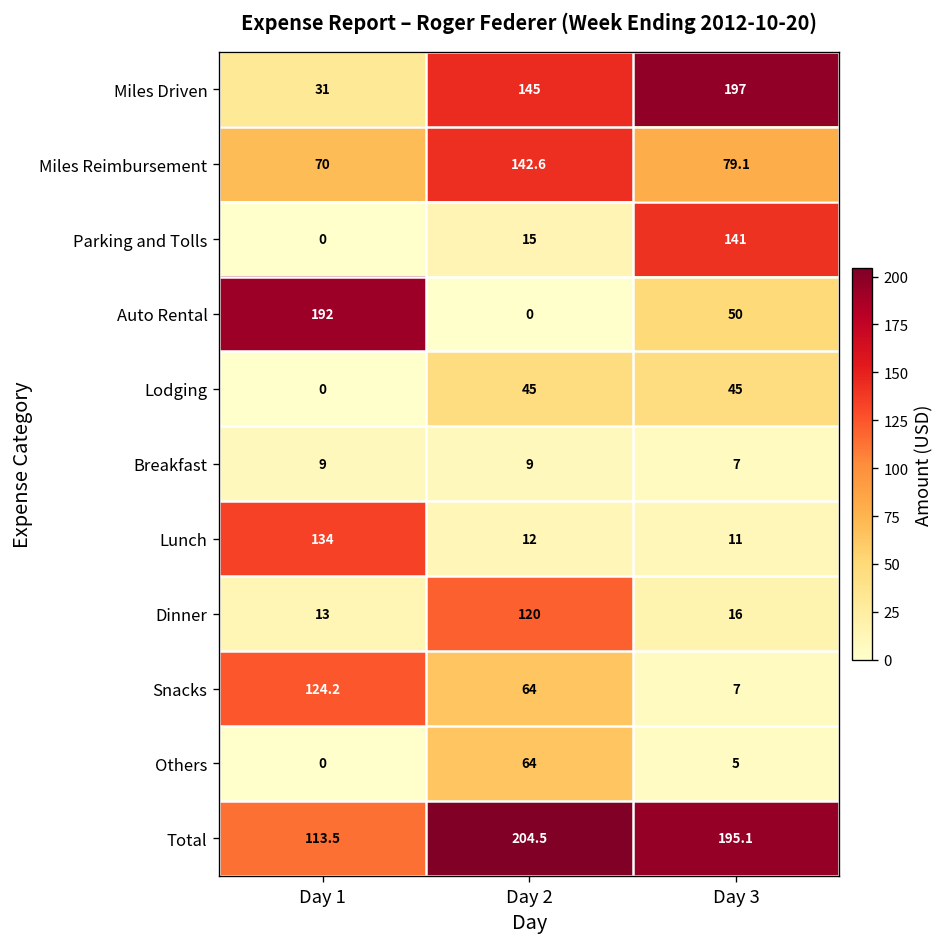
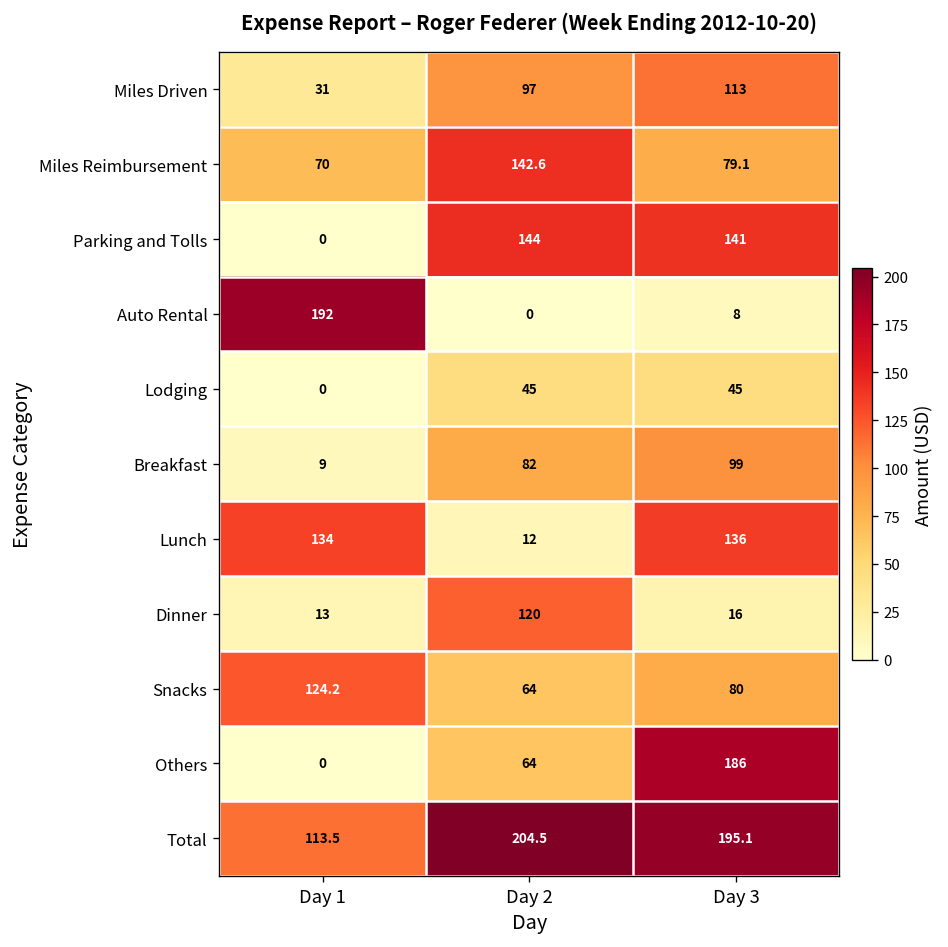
Miles Driven, Day 2: 145 -> 97
Miles Driven, Day 3: 197 -> 113
Parking and Tolls, Day 2: 15 -> 144
Auto Rental, Day 3: 50 -> 8
Breakfast, Day 2: 9 -> 82
Breakfast, Day 3: 7 -> 99
Lunch, Day 3: 11 -> 136
Snacks, Day 3: 7 -> 80
Others, Day 3: 5 -> 186
